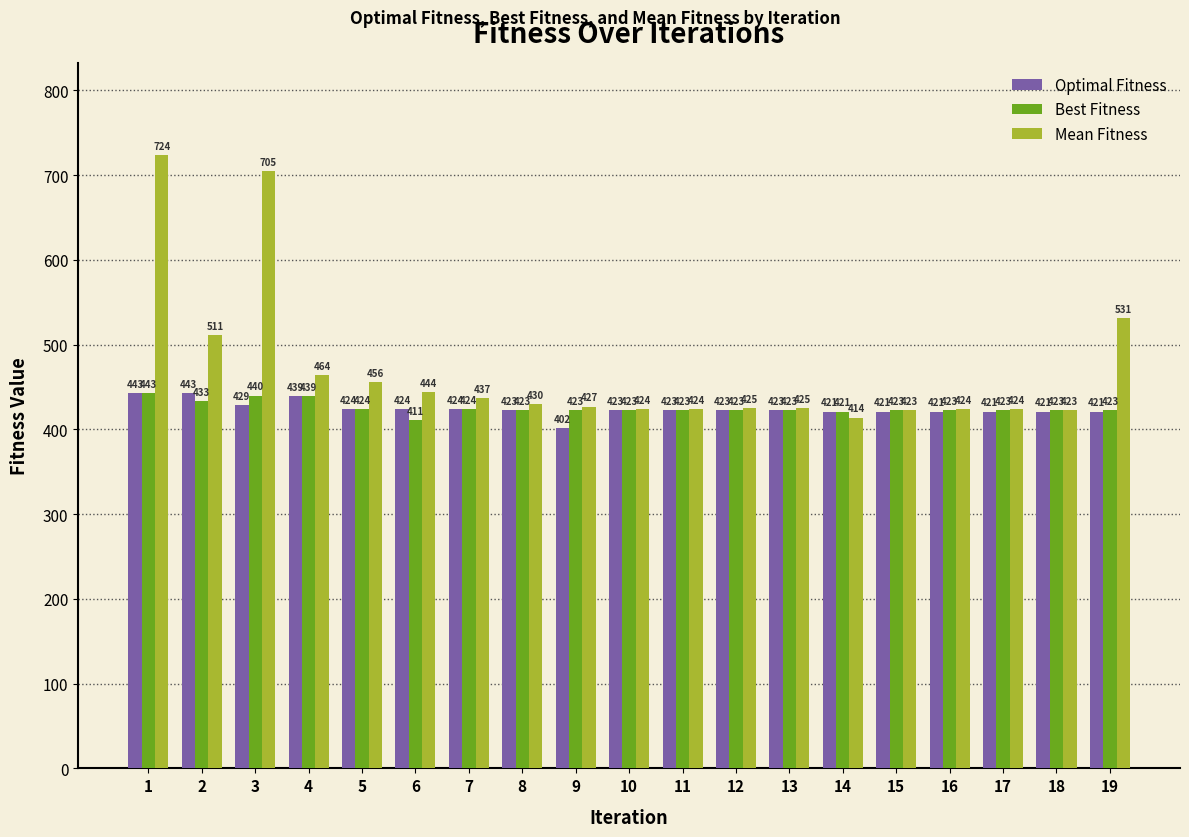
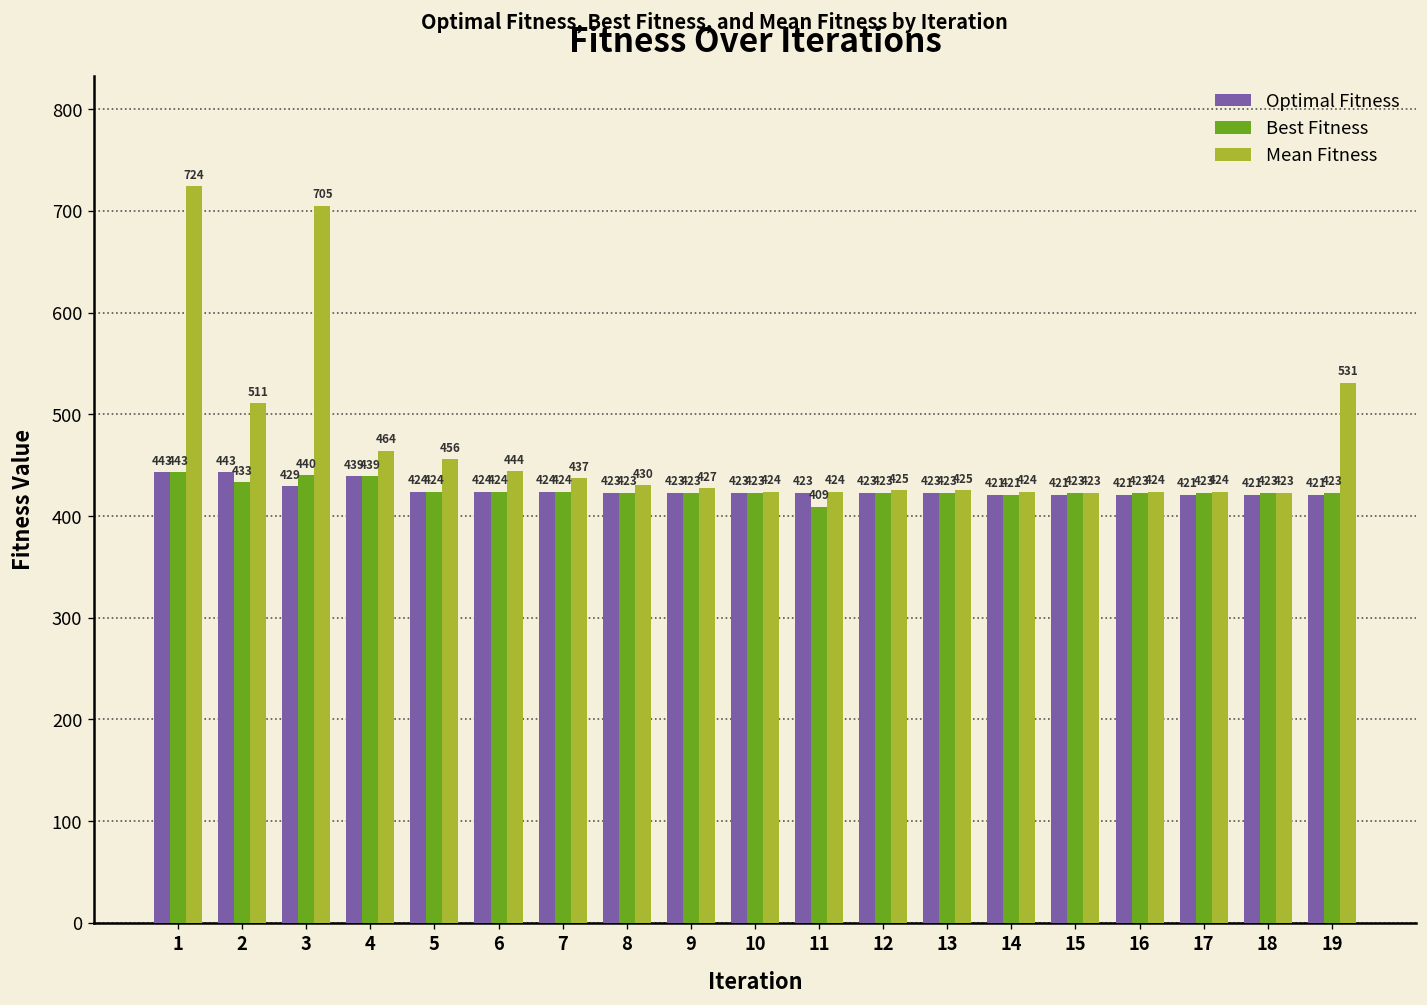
Best Fitness, 6: 411 -> 424
Optimal Fitness, 9: 402 -> 423
Best Fitness, 11: 423 -> 409
Mean Fitness, 14: 414 -> 424
